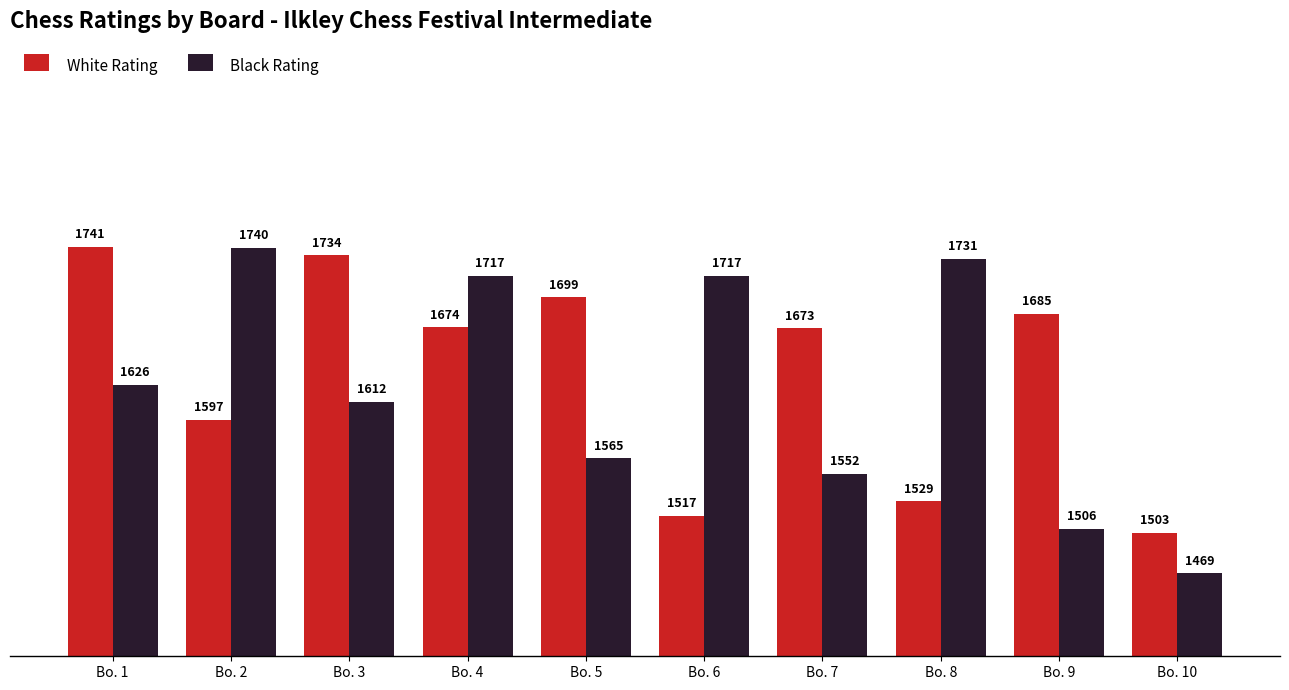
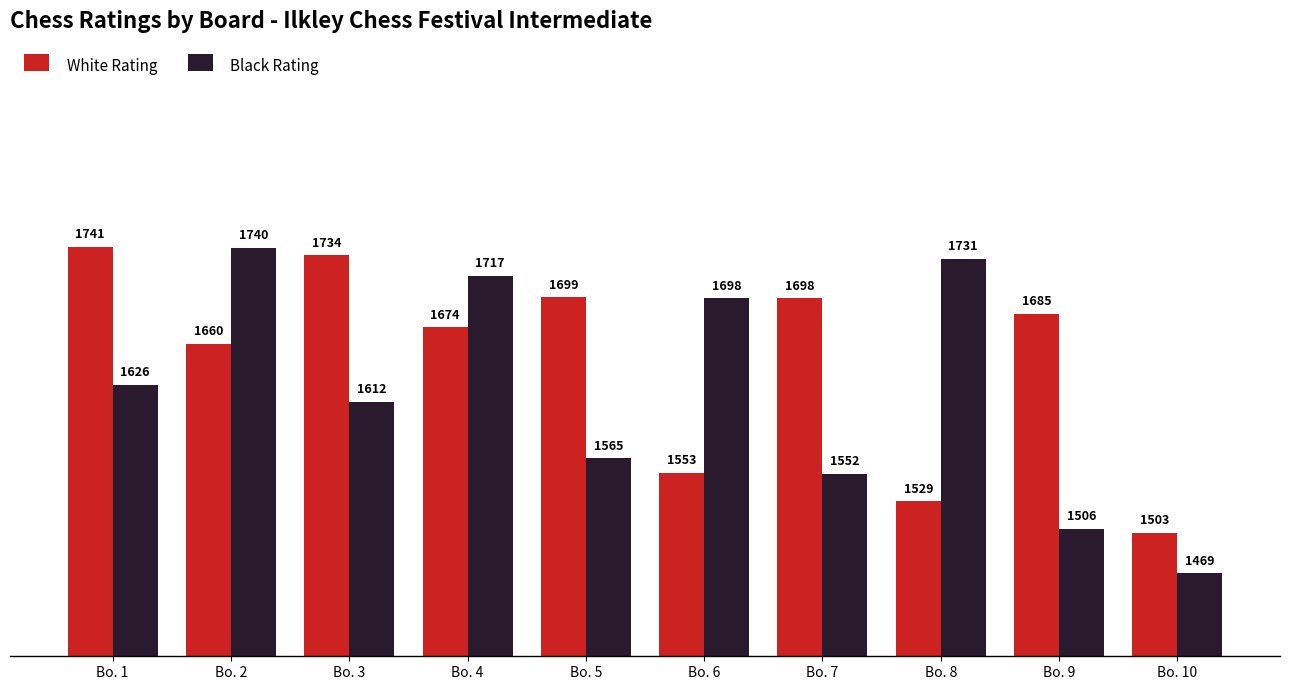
White Rating, Bo. 2: 1597 -> 1660
White Rating, Bo. 6: 1517 -> 1553
Black Rating, Bo. 6: 1717 -> 1698
White Rating, Bo. 7: 1673 -> 1698
